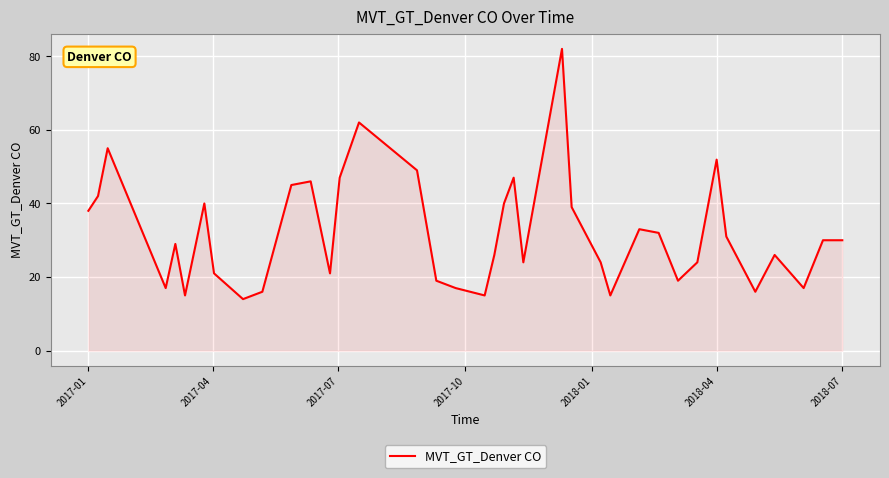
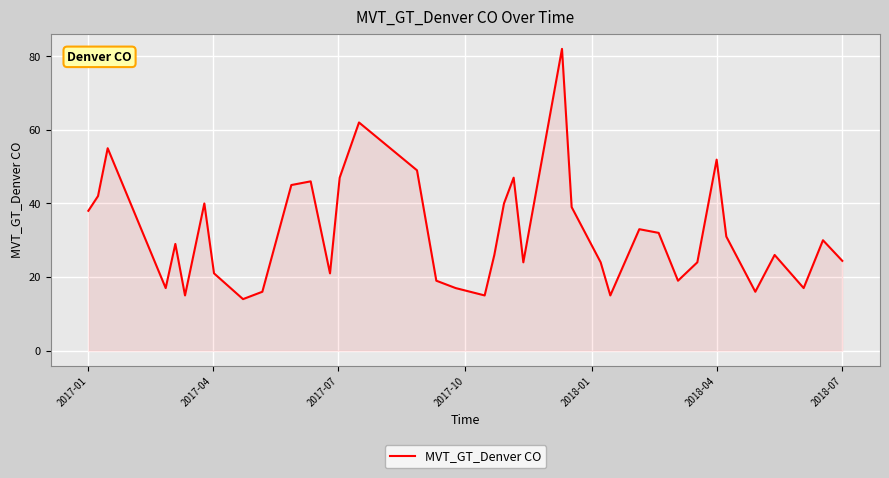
2018-07: 30 -> 24
